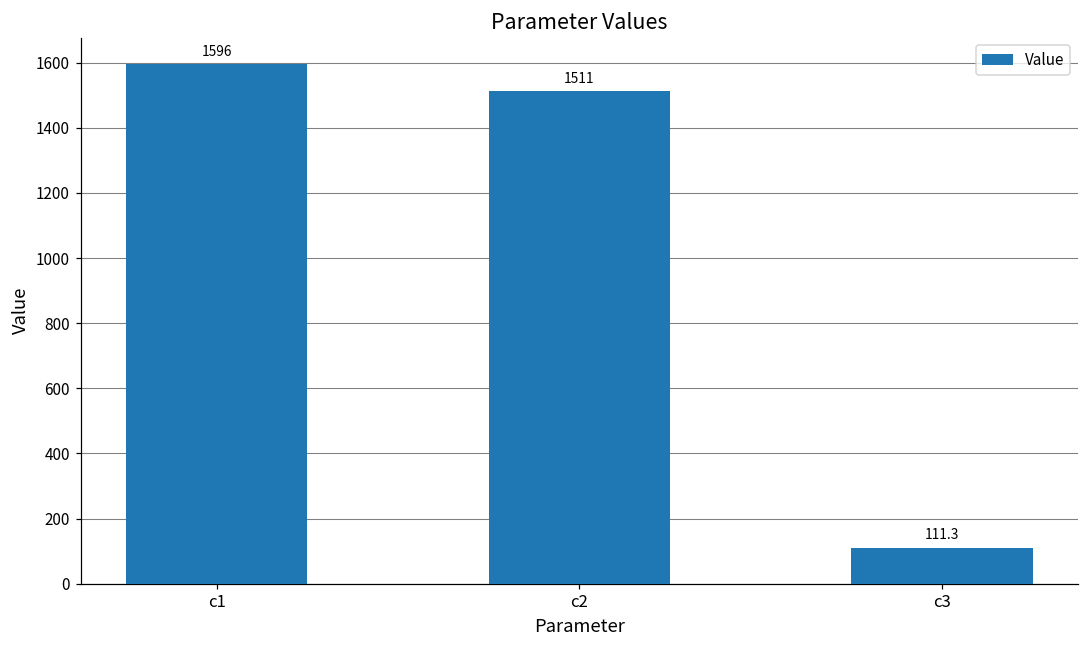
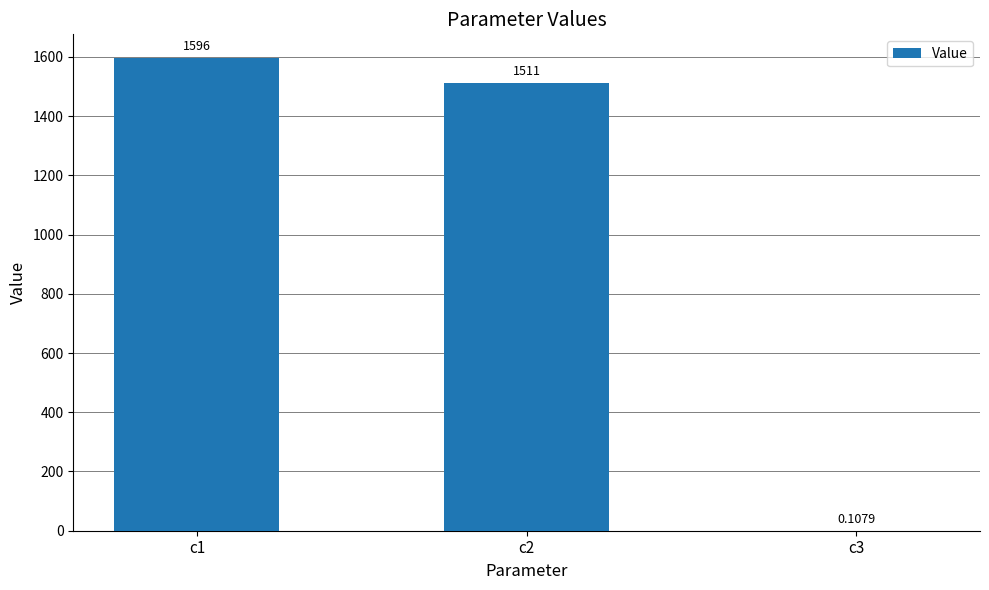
c3: 111.3 -> 0.1079
